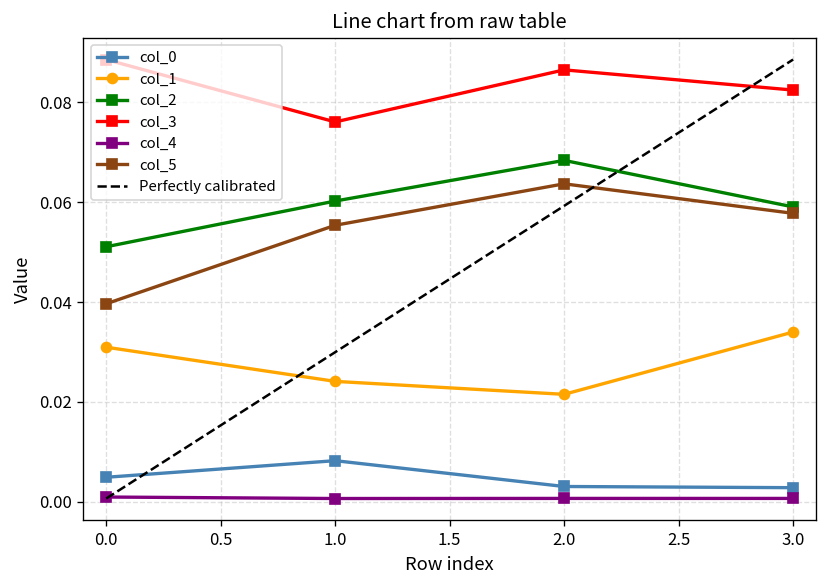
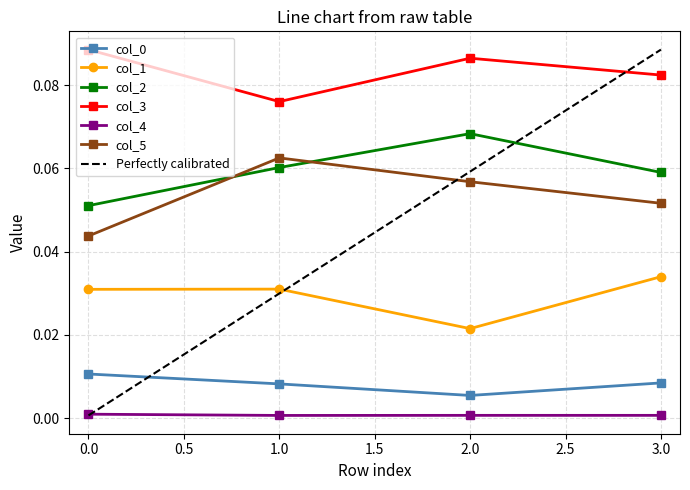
col_0, 0.0: 0.005 -> 0.011
col_5, 0.0: 0.040 -> 0.044
col_1, 1.0: 0.024 -> 0.031
col_5, 1.0: 0.055 -> 0.063
col_0, 2.0: 0.003 -> 0.005
col_5, 2.0: 0.064 -> 0.057
col_0, 3.0: 0.003 -> 0.008
col_5, 3.0: 0.058 -> 0.052
